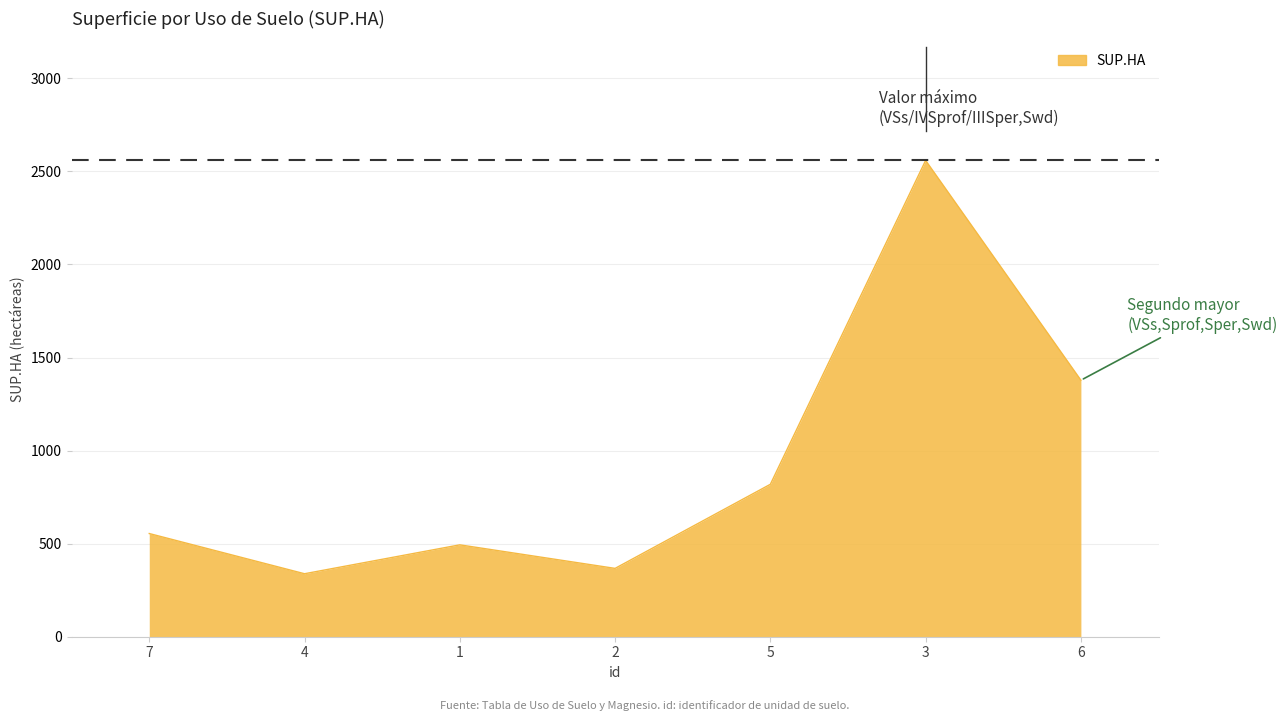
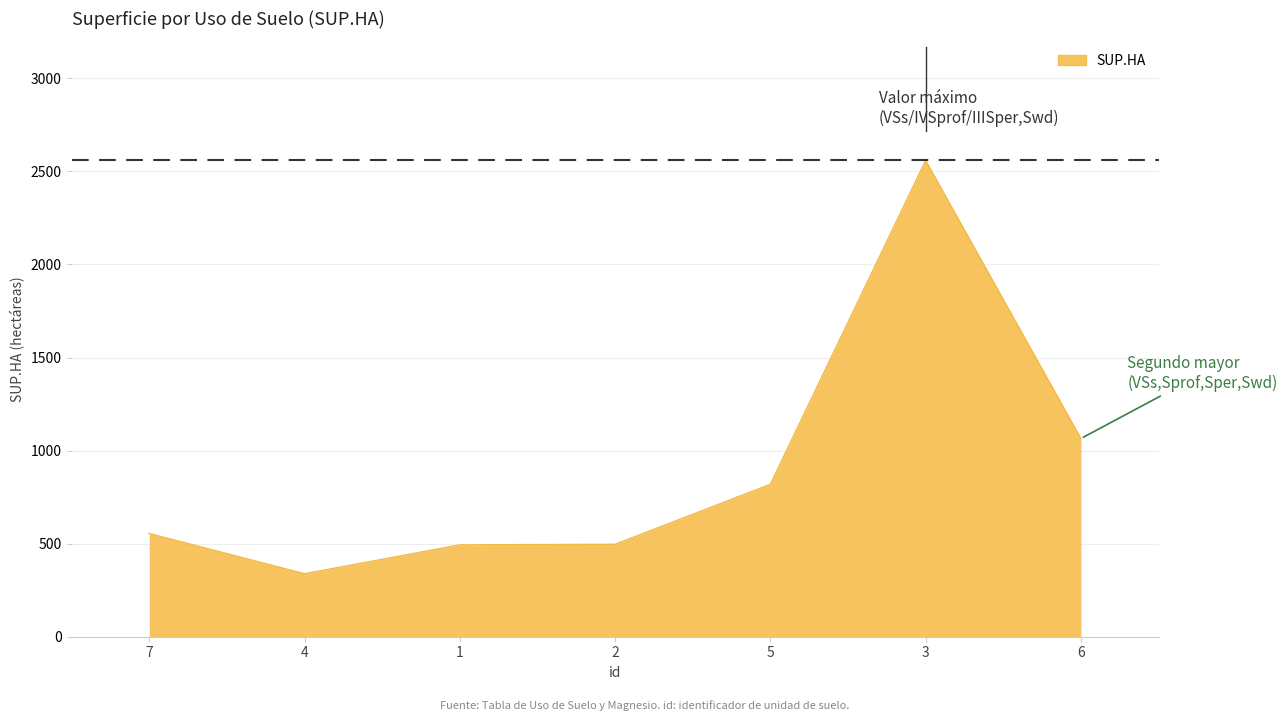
2: 370 -> 500
6: 1380 -> 1060
